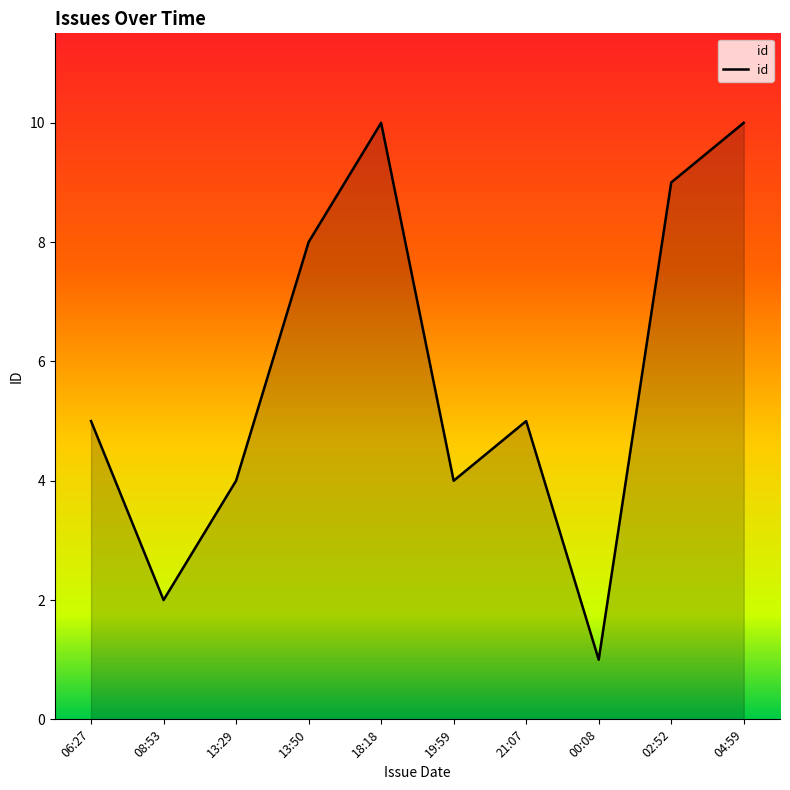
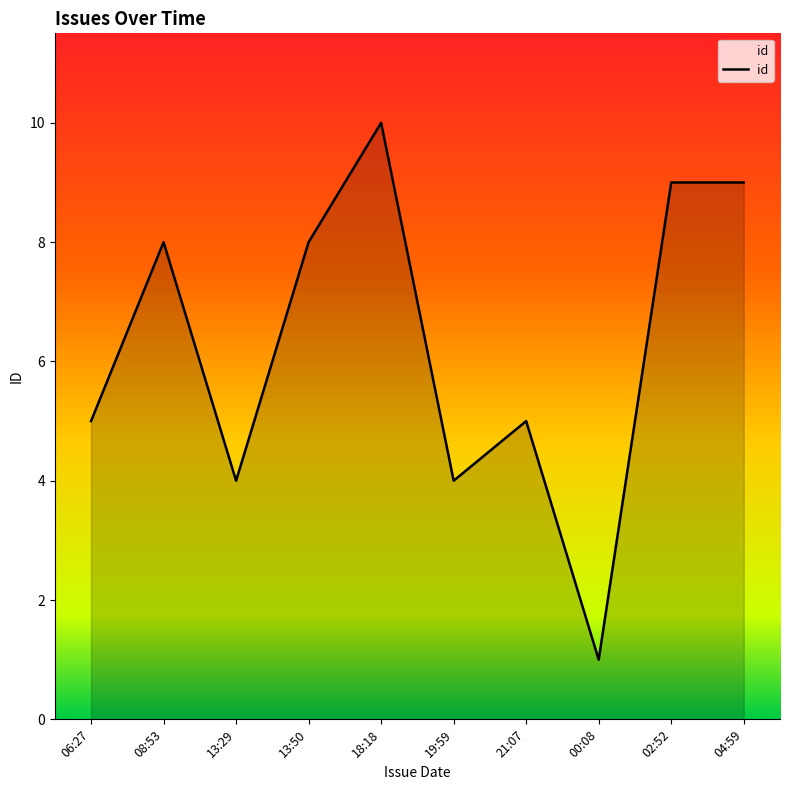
08:53: 2 -> 8
04:59: 10 -> 9
